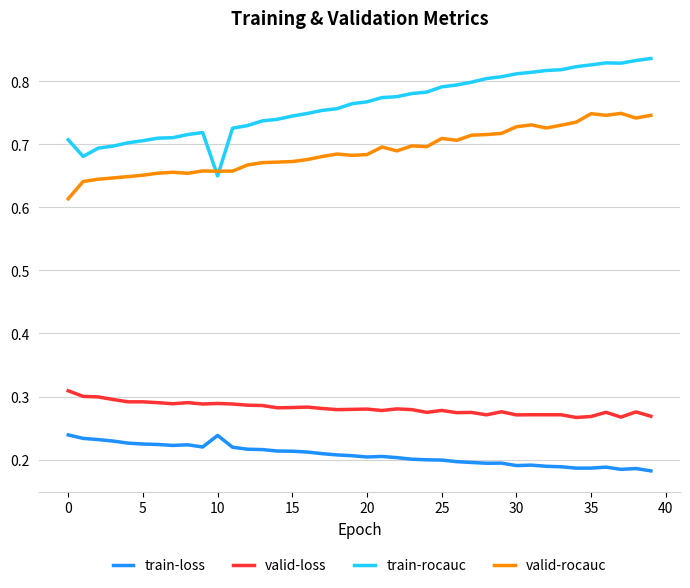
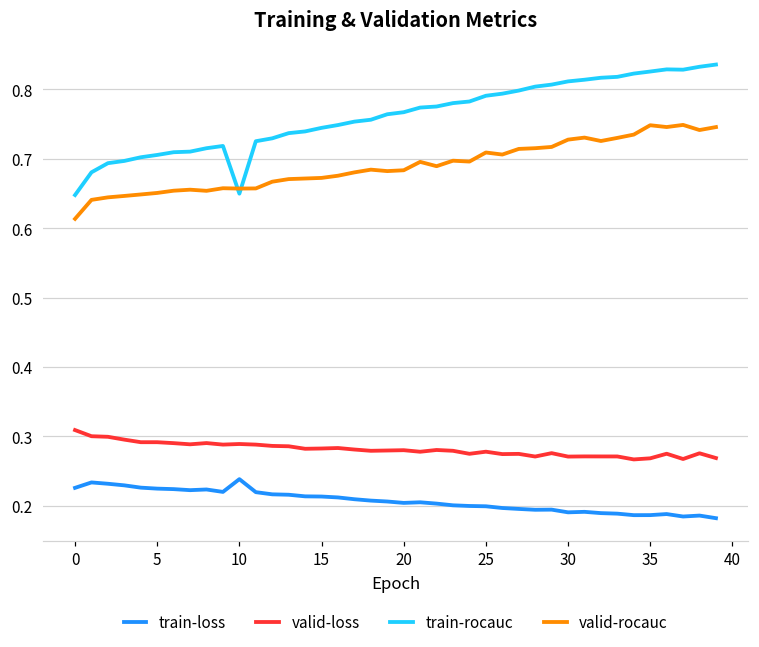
train-loss, 0: 0.24 -> 0.23
train-rocauc, 0: 0.71 -> 0.65
